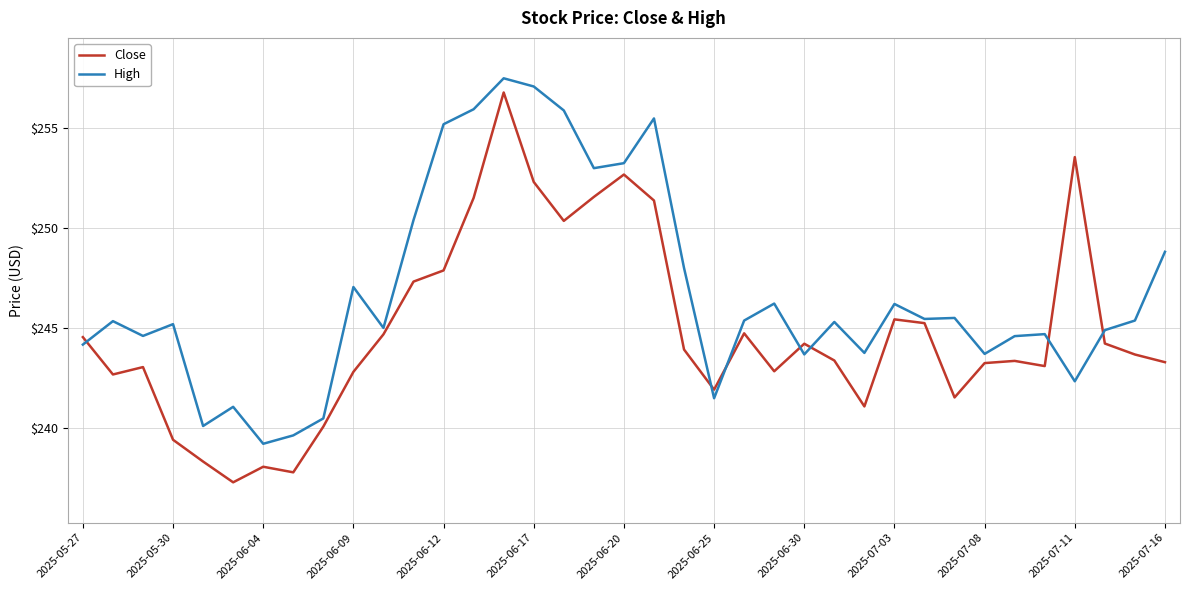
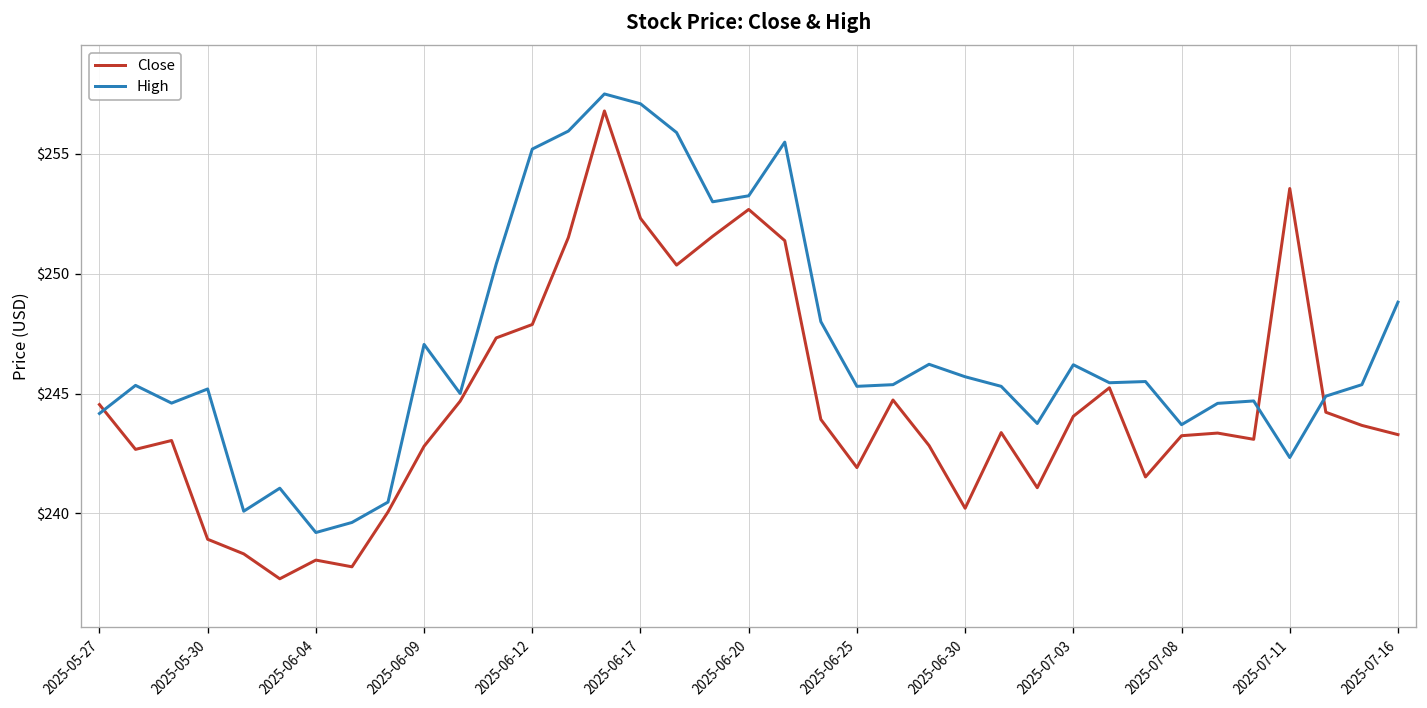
Close, 2025-05-30: $239.4 -> $238.9
High, 2025-06-25: $241.5 -> $245.3
Close, 2025-06-30: $244.2 -> $240.2
High, 2025-06-30: $243.7 -> $245.7
Close, 2025-07-03: $245.4 -> $244.1
